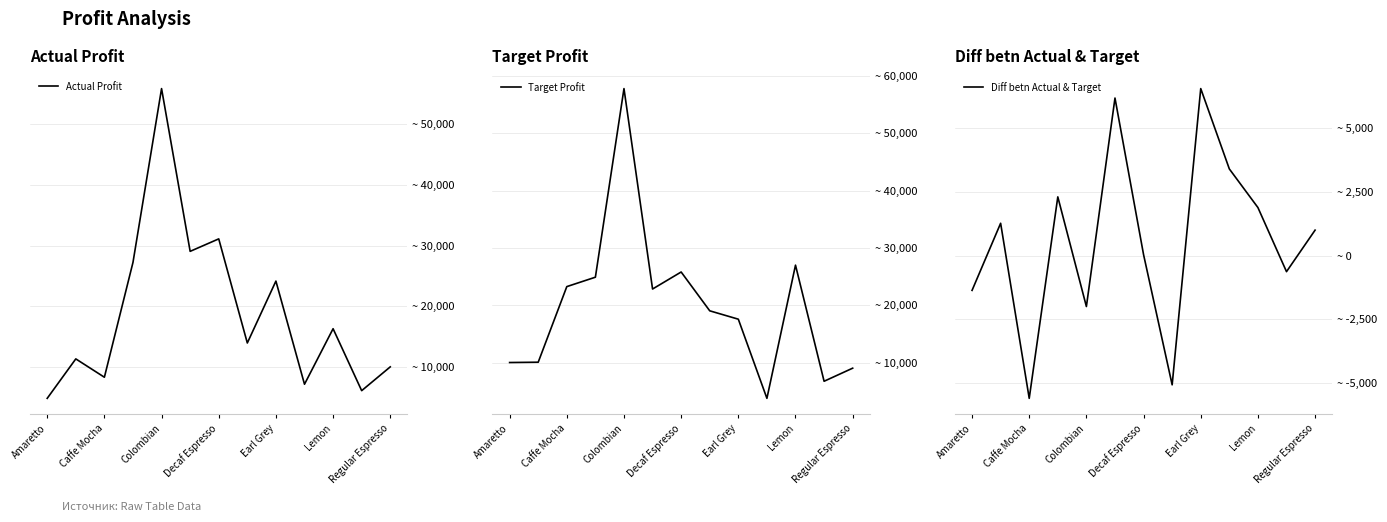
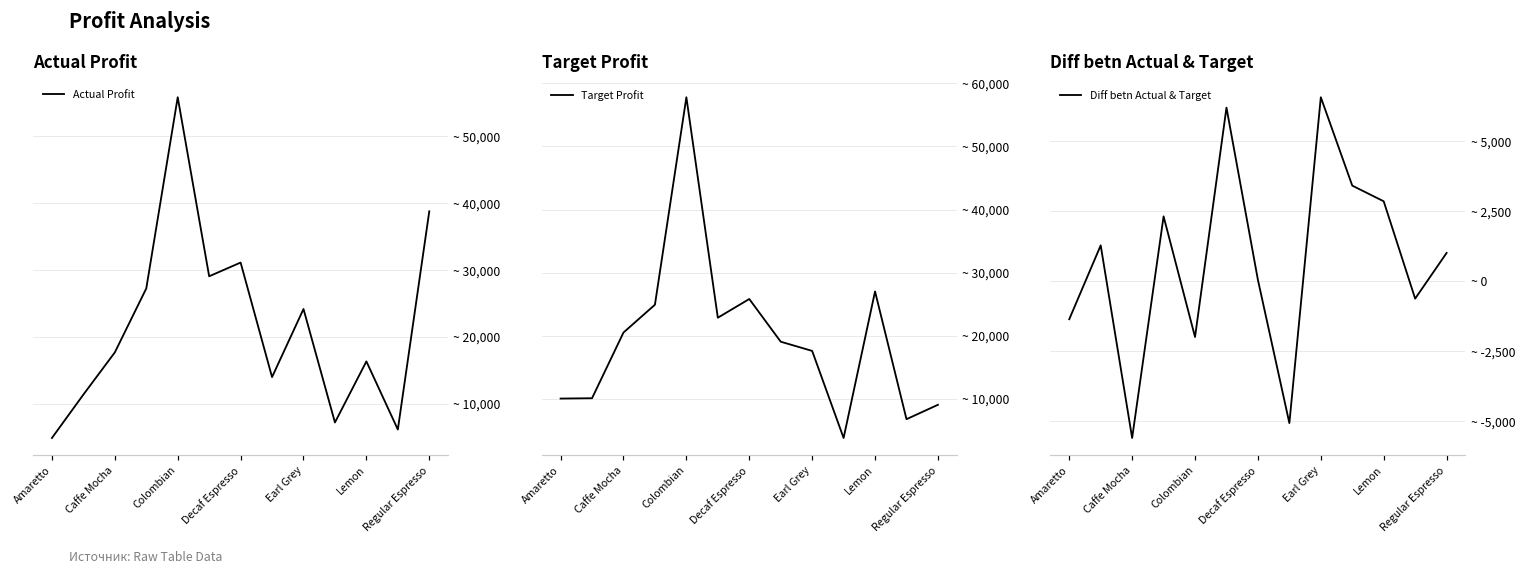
Actual Profit, Caffe Mocha: ~ 8,000 -> ~ 18,000
Actual Profit, Regular Espresso: ~ 10,000 -> ~ 39,000
Target Profit, Caffe Mocha: ~ 23,000 -> ~ 21,000
Diff betn Actual & Target, Lemon: ~ 1,900 -> ~ 2,800
